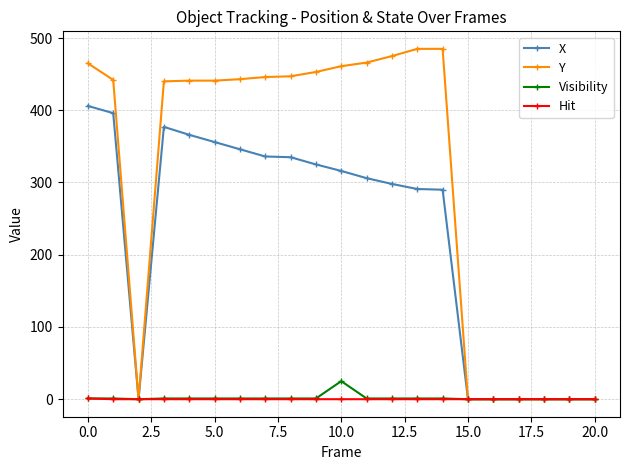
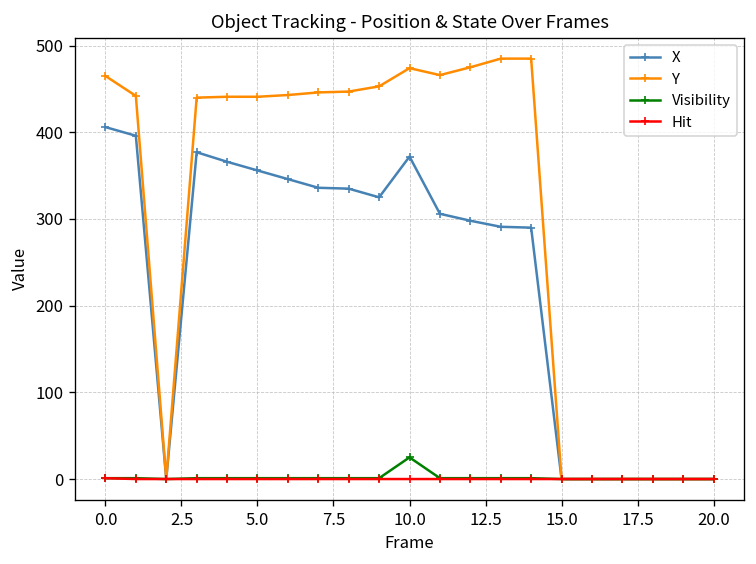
X, 10.0: 320 -> 370
Y, 10.0: 460 -> 470
